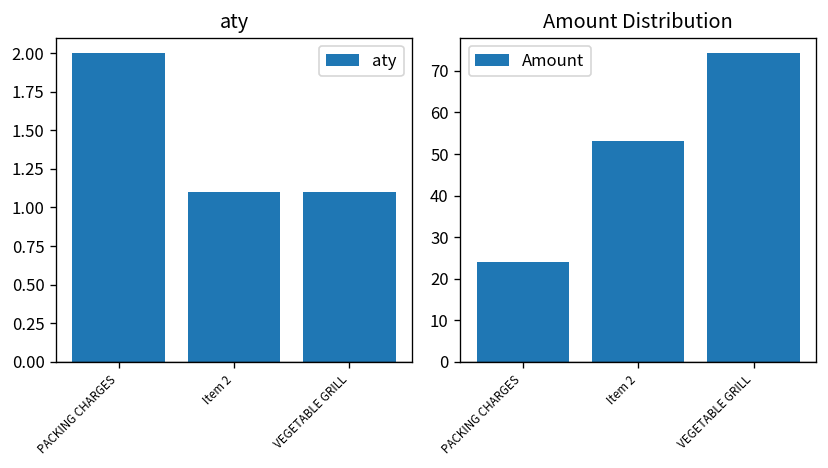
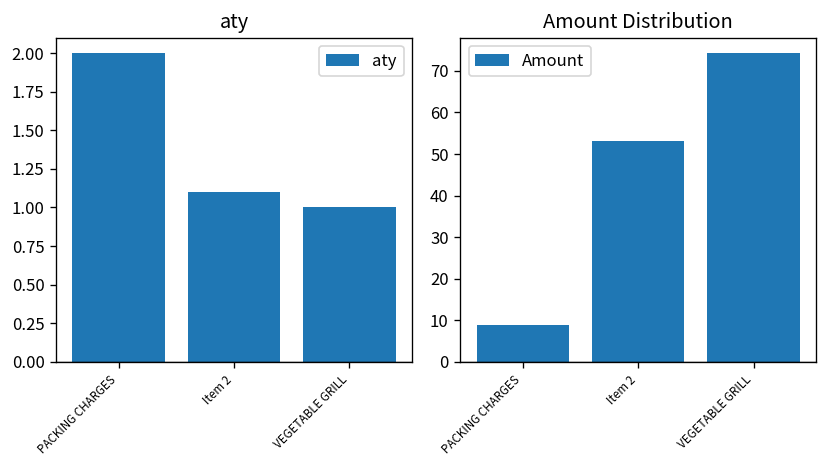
aty, VEGETABLE GRILL: 1.1 -> 1.0
Amount Distribution, PACKING CHARGES: 24 -> 9
